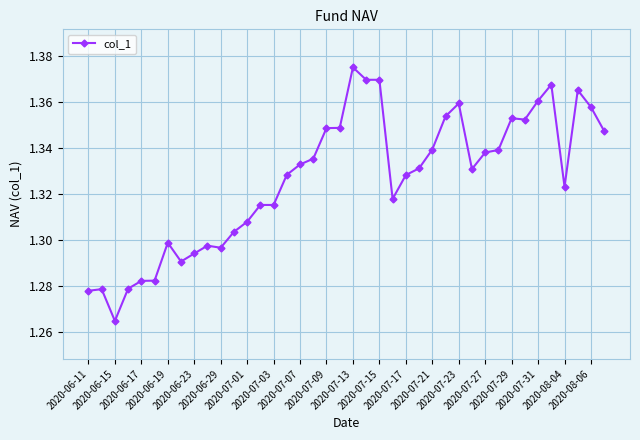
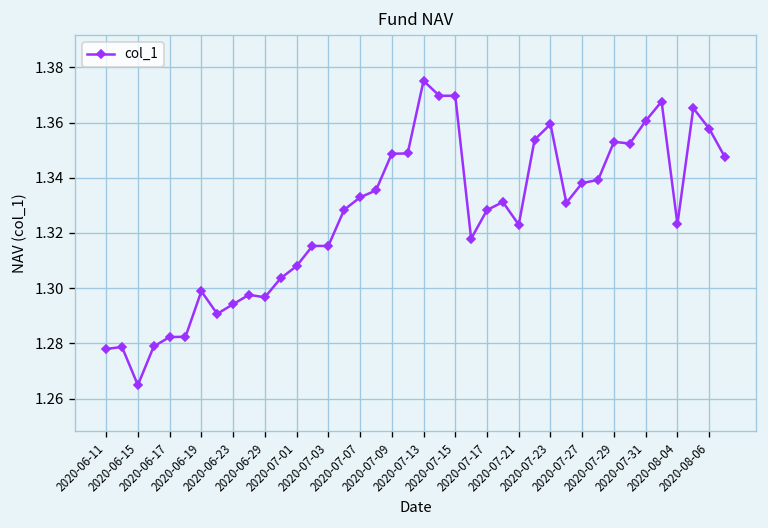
2020-07-21: 1.339 -> 1.323
